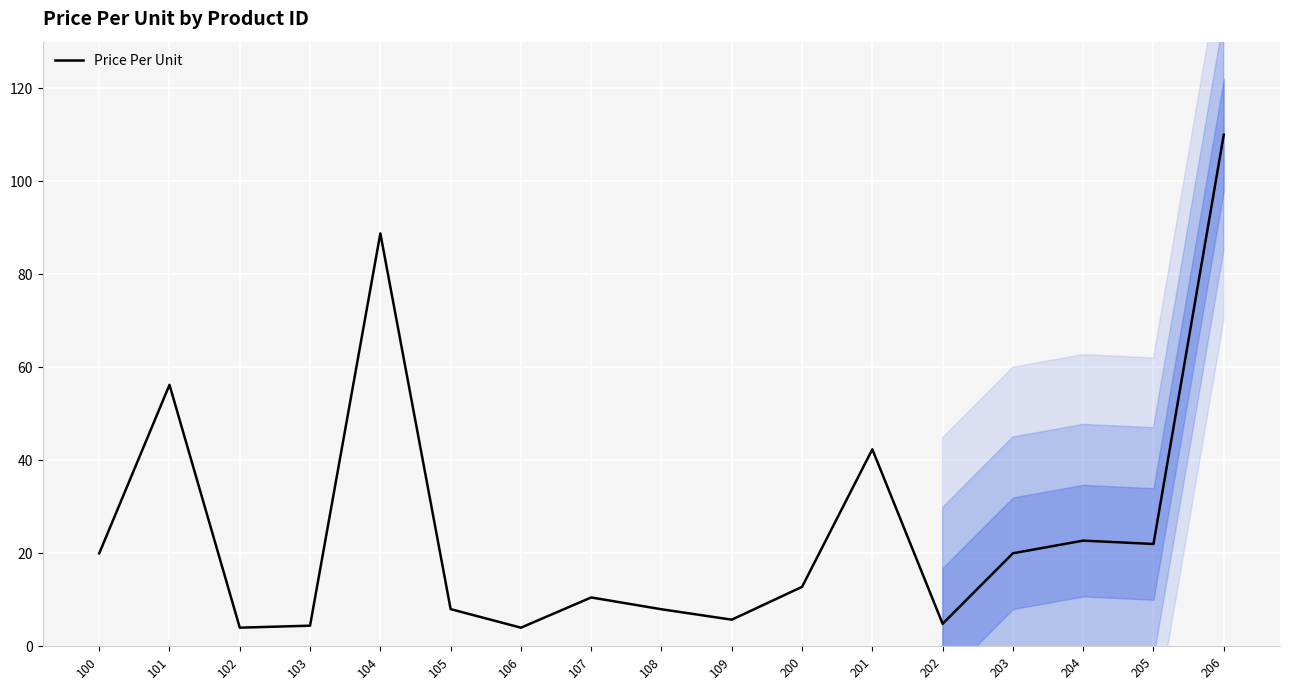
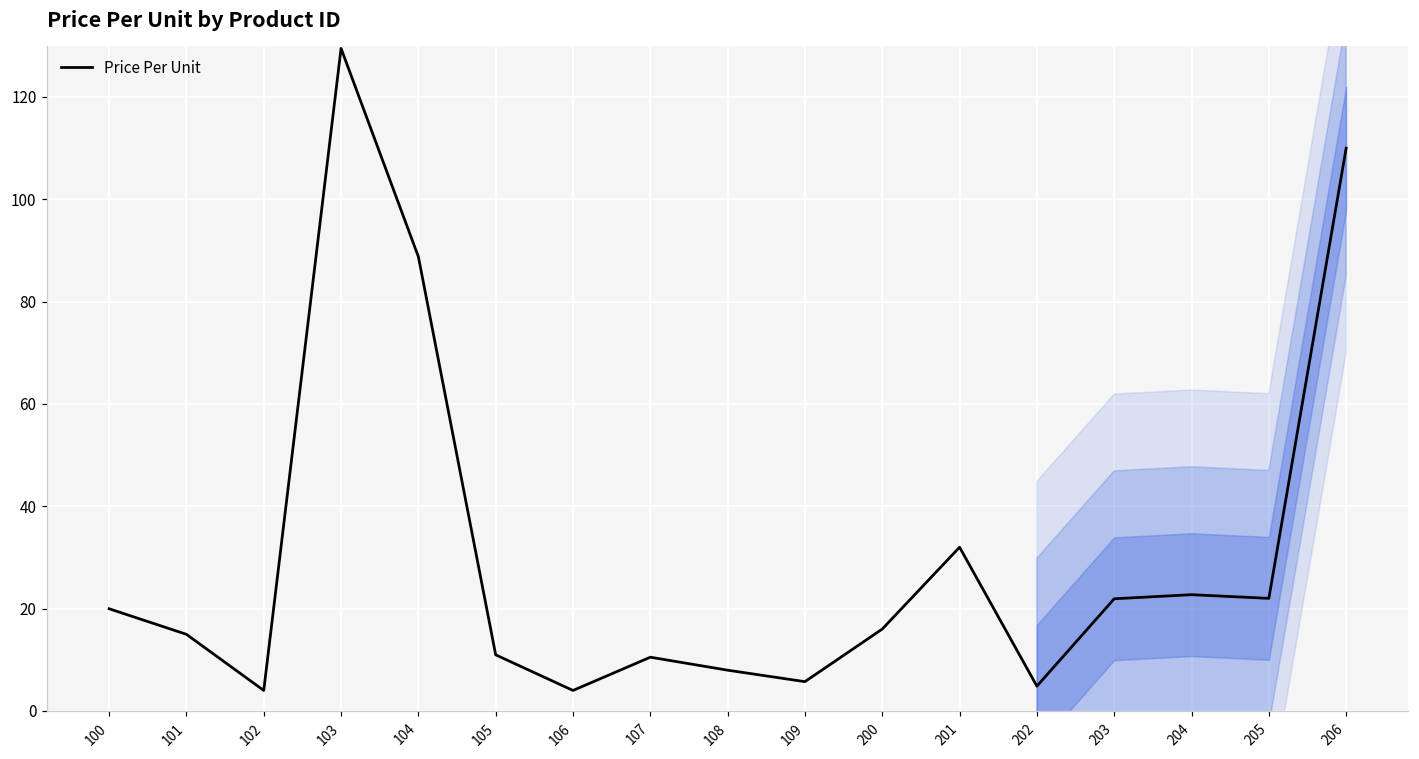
Price Per Unit, 101: 56 -> 15
Price Per Unit, 103: 4 -> 130
Price Per Unit, 105: 8 -> 11
Price Per Unit, 200: 13 -> 16
Price Per Unit, 201: 42 -> 32
Price Per Unit, 203: 20 -> 22
